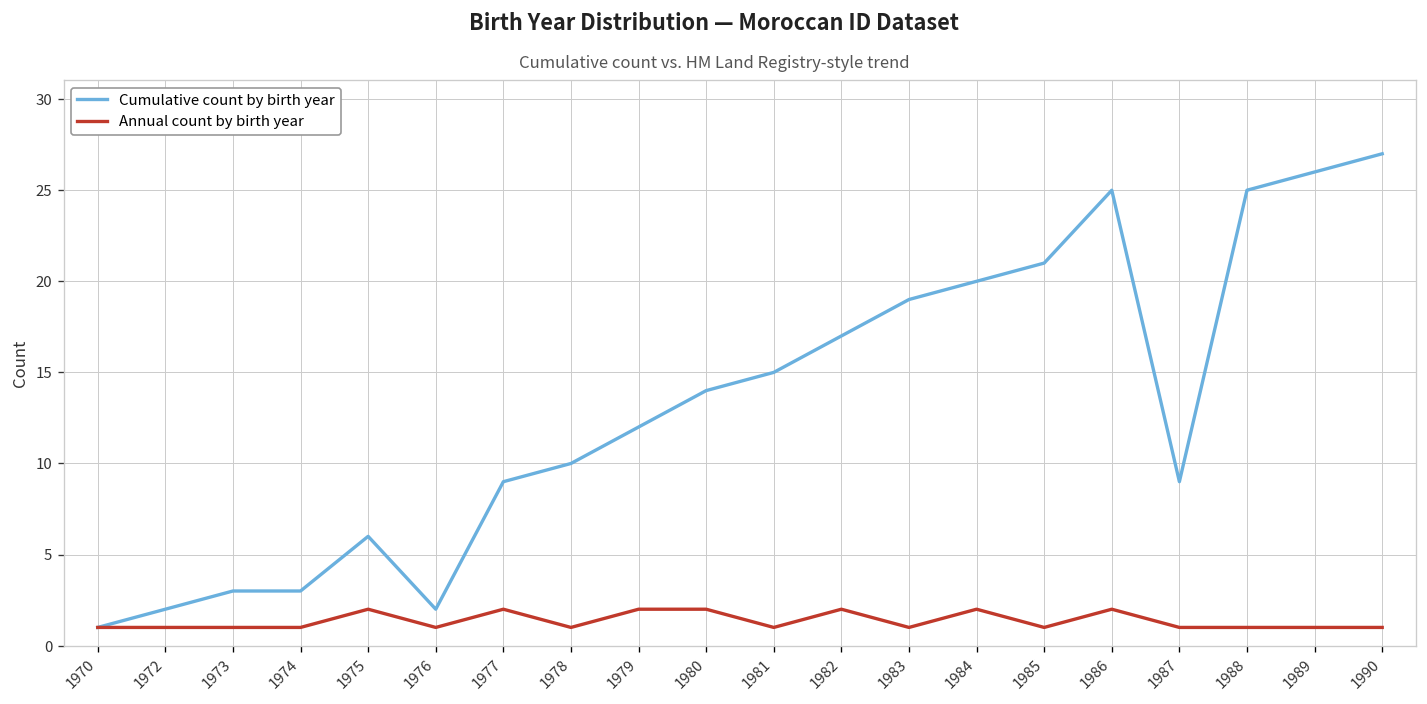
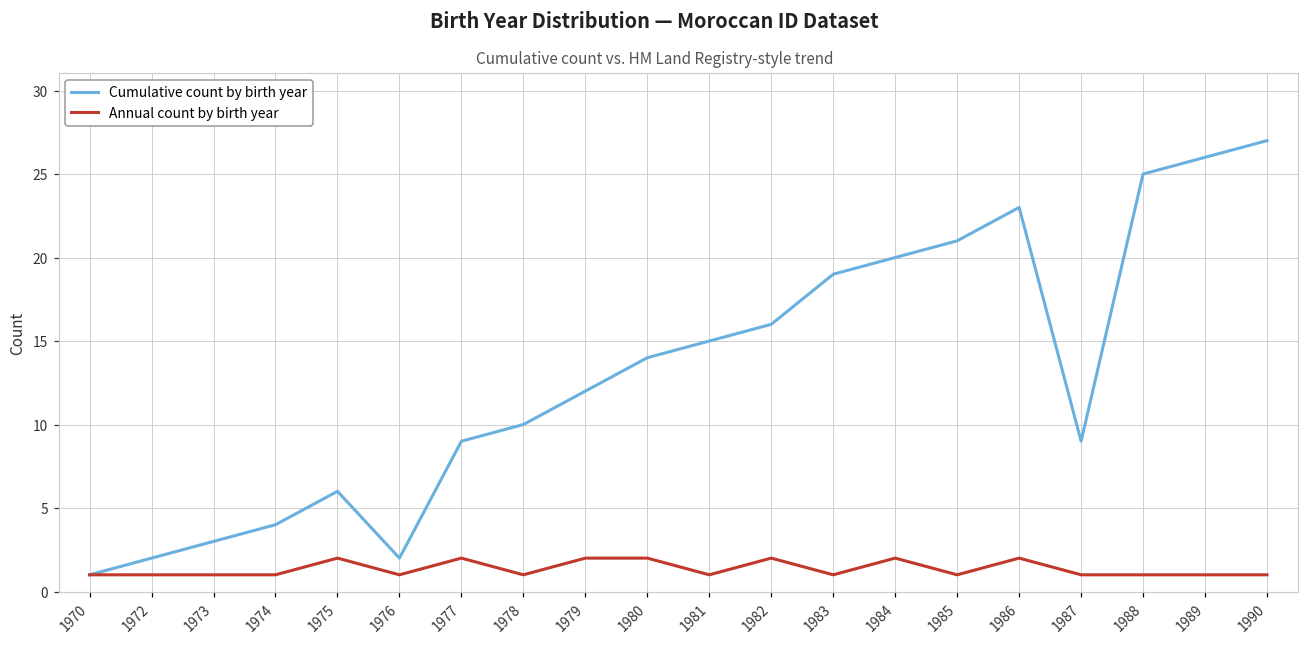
Cumulative count by birth year, 1974: 3 -> 4
Cumulative count by birth year, 1982: 17 -> 16
Cumulative count by birth year, 1986: 25 -> 23
